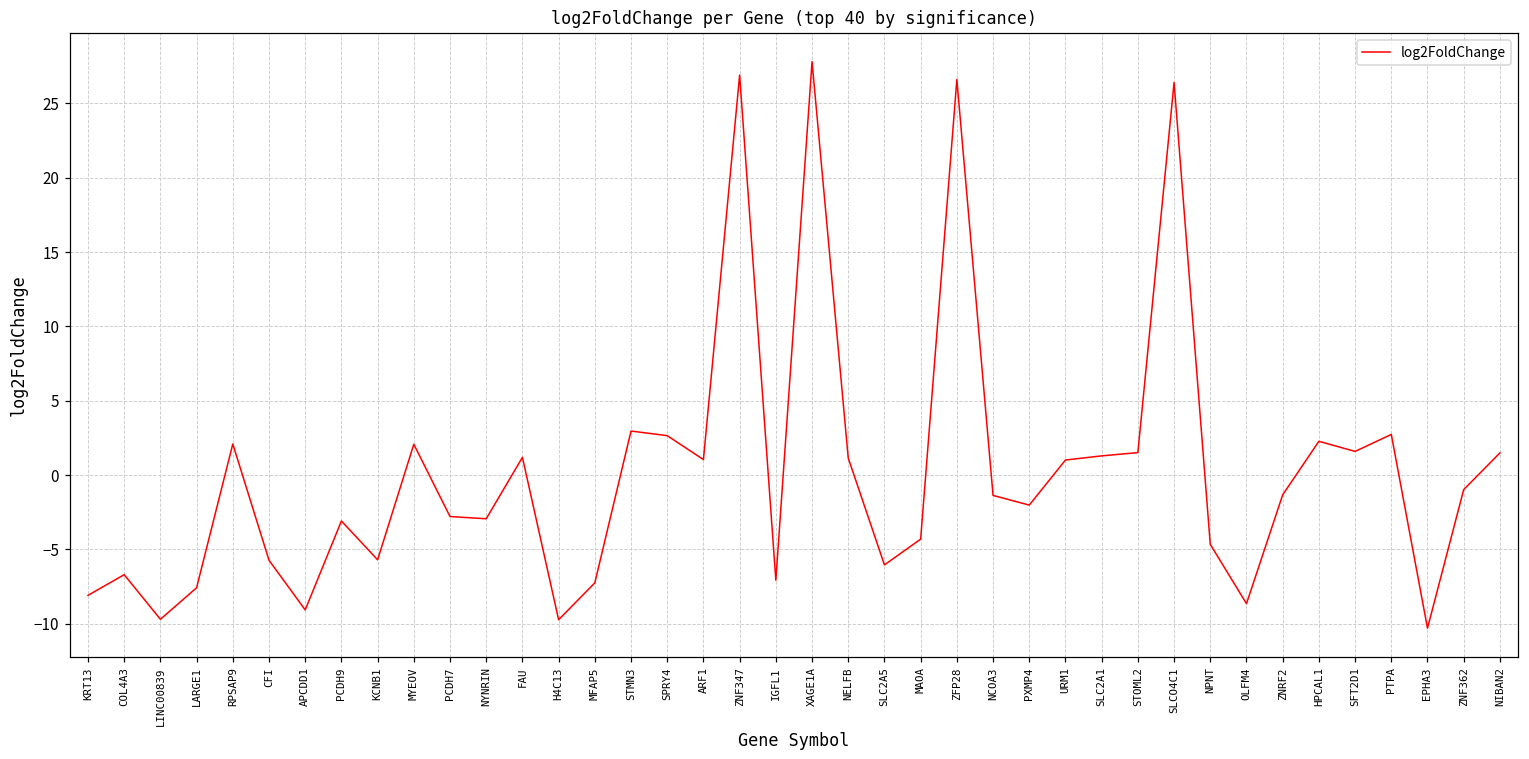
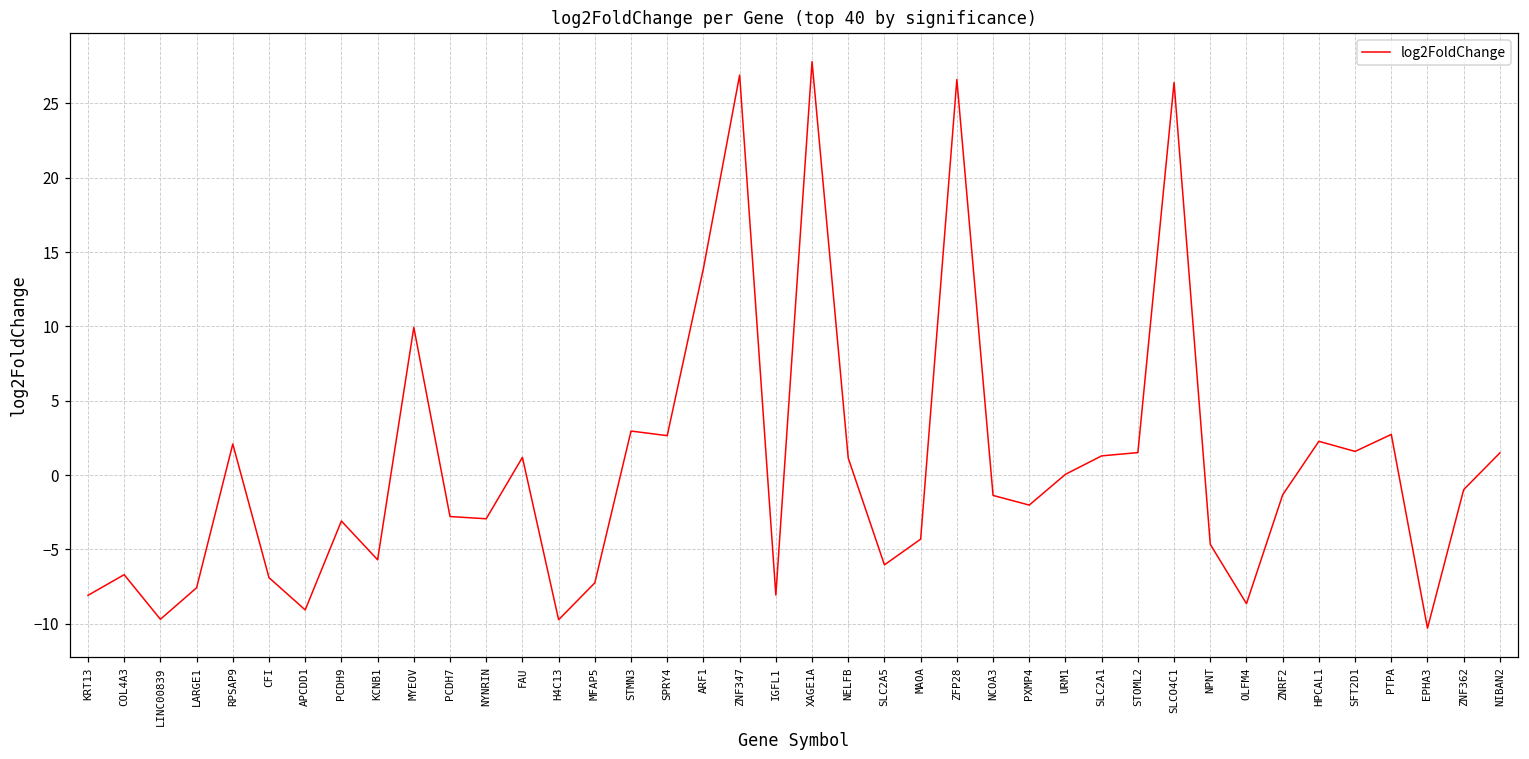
CFI: -5.7 -> -6.9
MYEOV: 2.1 -> 9.9
ARF1: 1.0 -> 13.9
IGFL1: -7.1 -> -8.1
URM1: 1.0 -> 0.1
